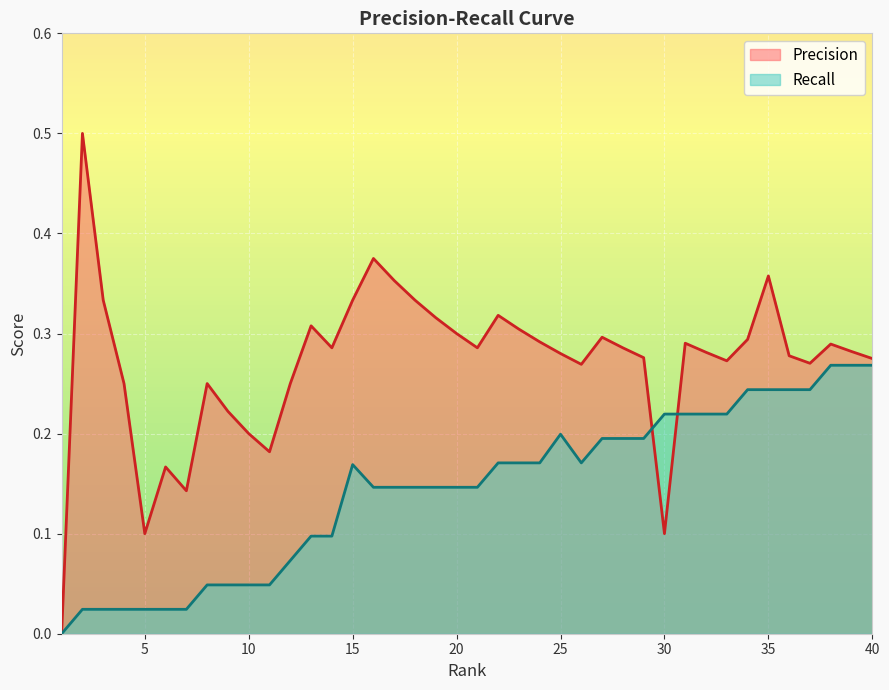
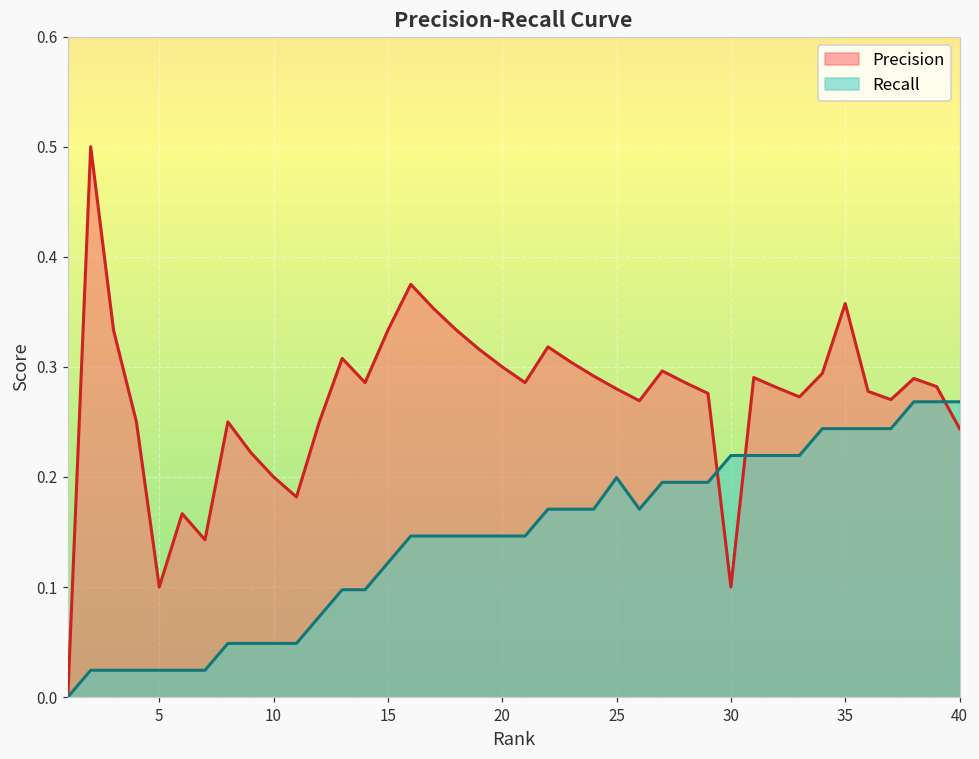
Recall, 15: 0.169 -> 0.122
Precision, 40: 0.275 -> 0.244
